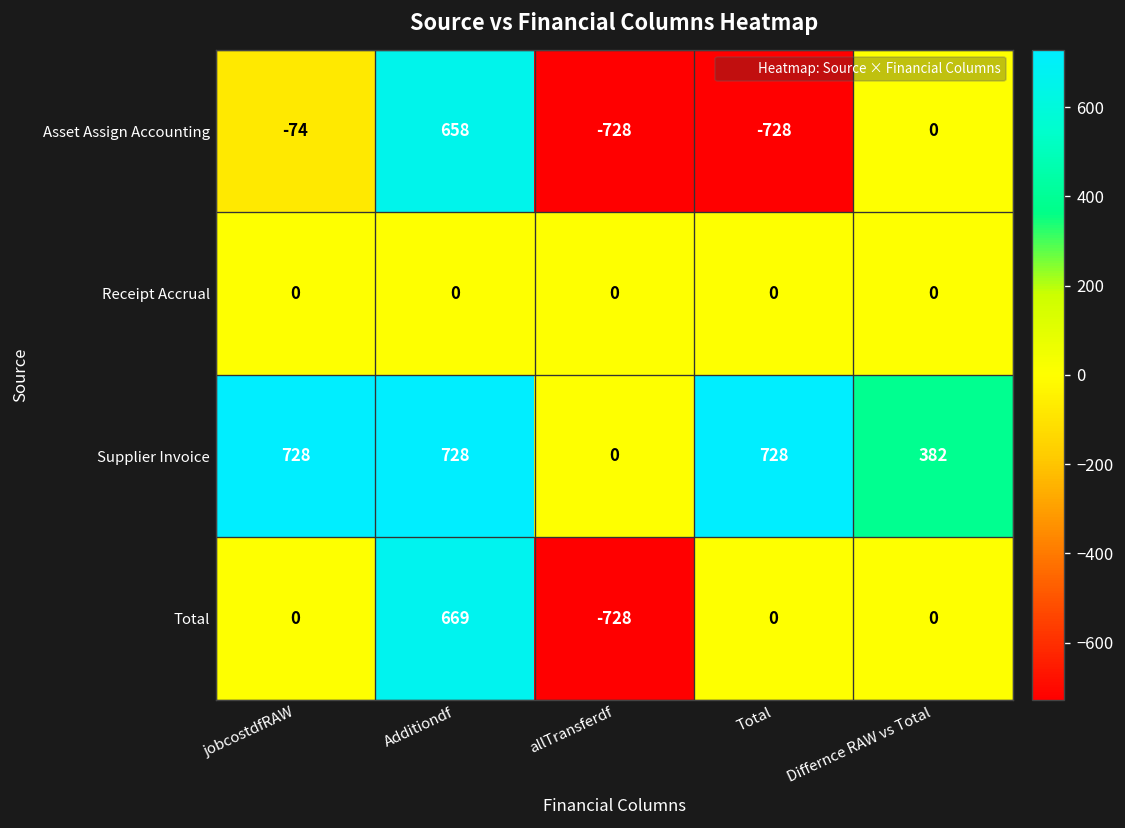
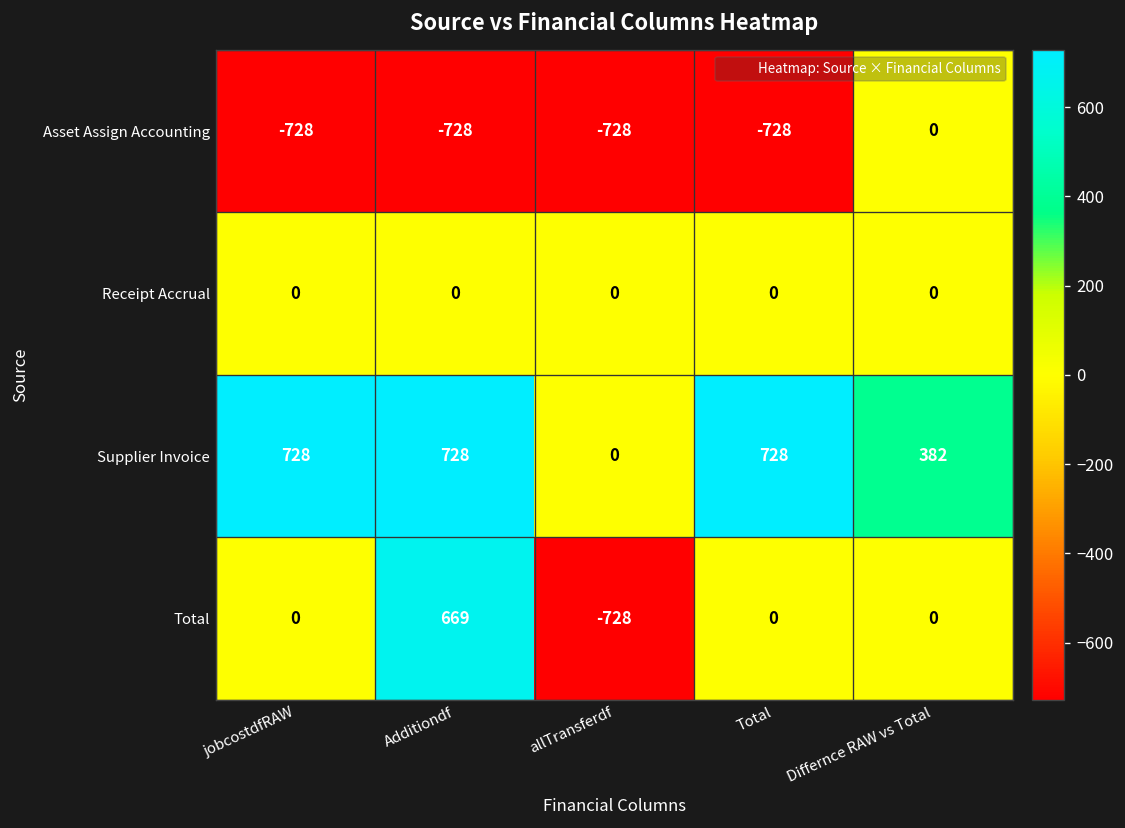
Asset Assign Accounting, jobcostdfRAW: -74 -> -728
Asset Assign Accounting, Additiondf: 658 -> -728
